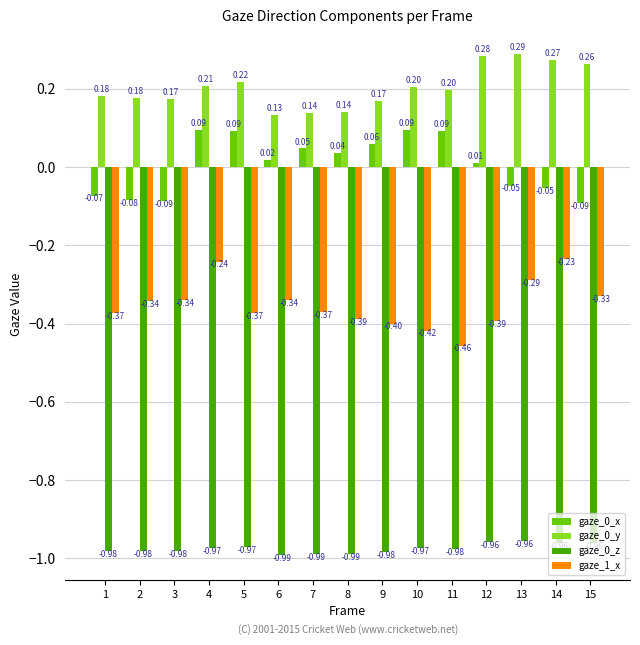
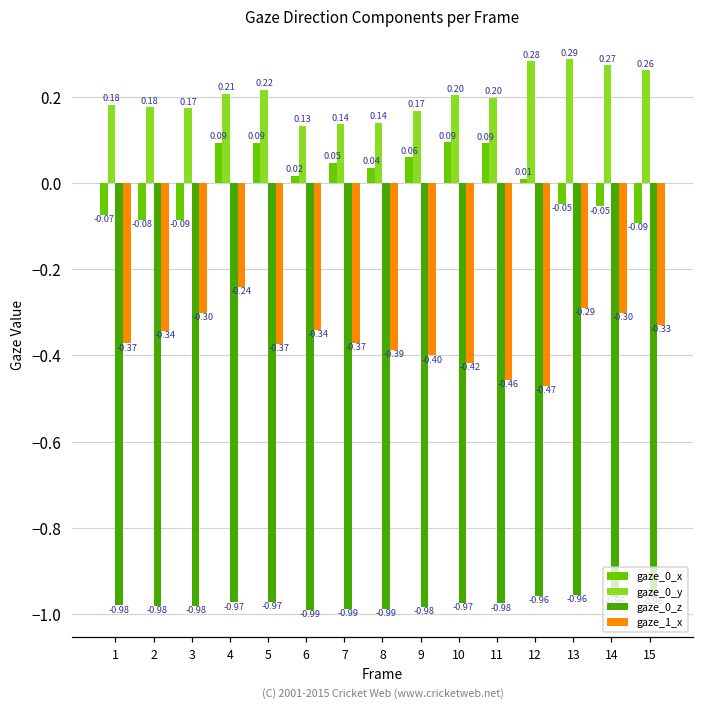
gaze_1_x, 3: -0.34 -> -0.30
gaze_1_x, 12: -0.39 -> -0.47
gaze_1_x, 14: -0.23 -> -0.30
